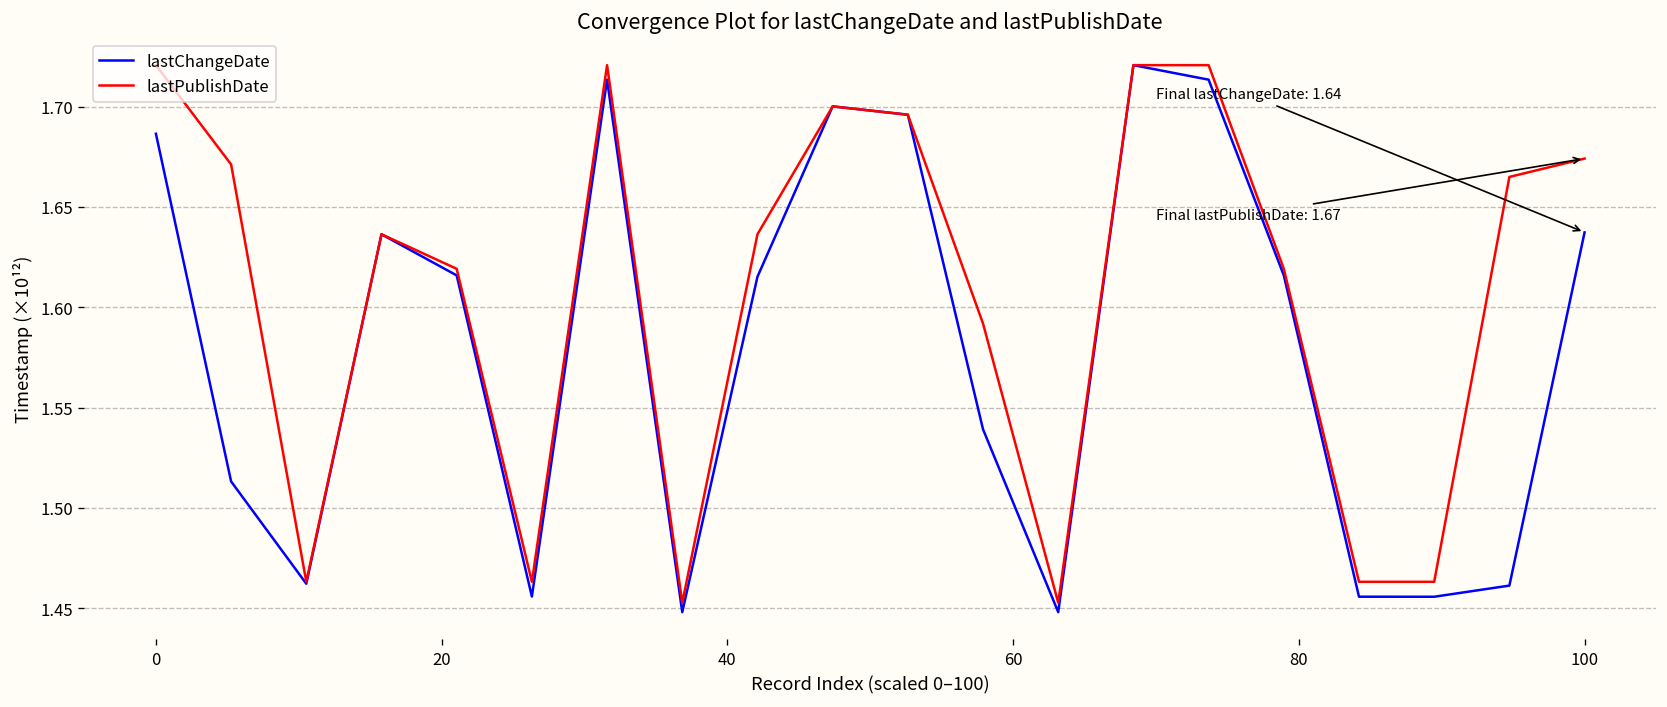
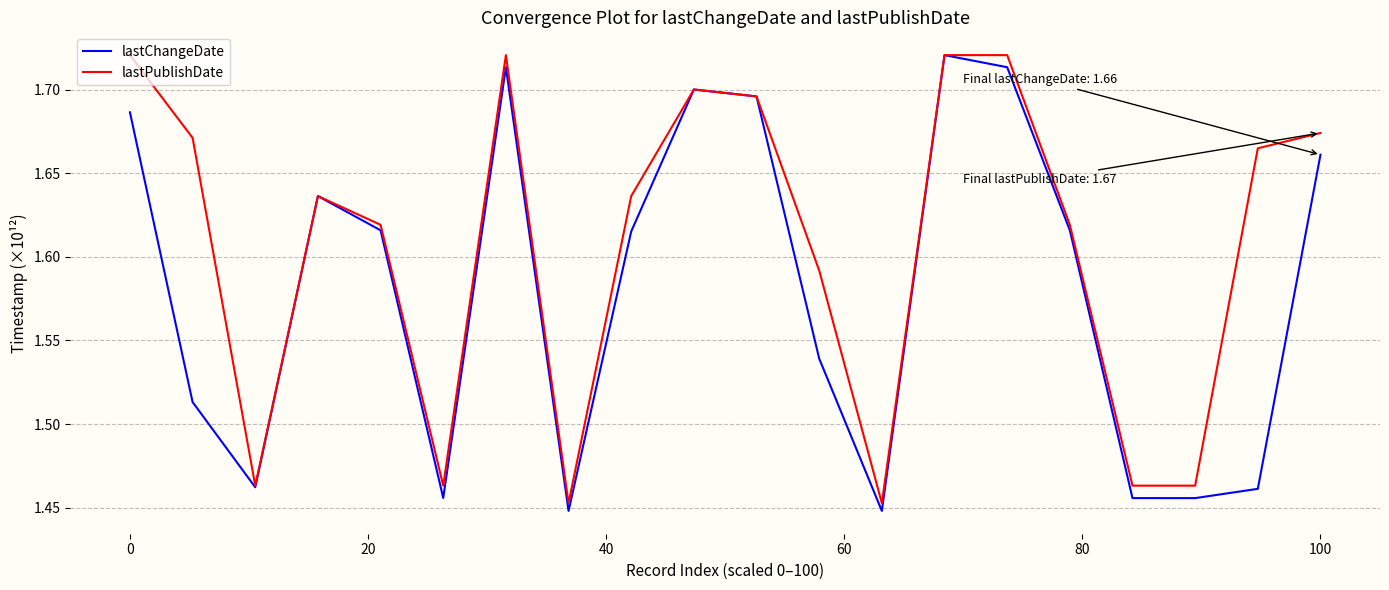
lastChangeDate, 100: 1.64 -> 1.66
